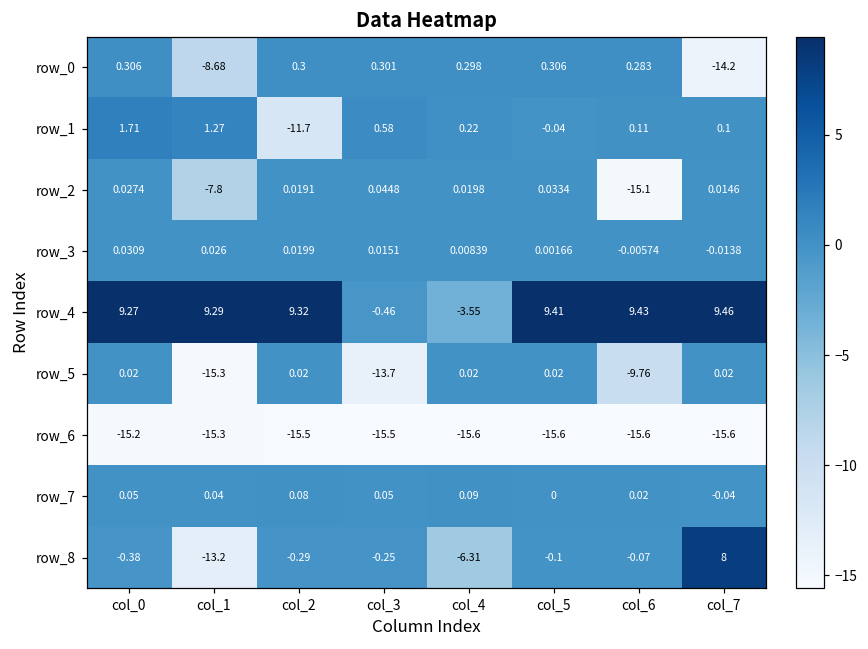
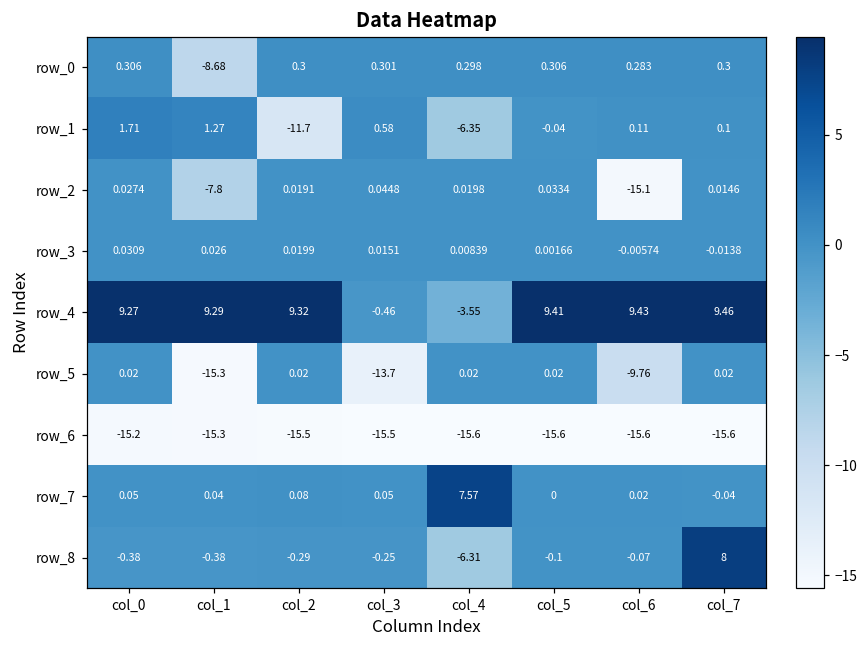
row_0, col_7: -14.2 -> 0.3
row_1, col_4: 0.22 -> -6.35
row_7, col_4: 0.09 -> 7.57
row_8, col_1: -13.2 -> -0.38
